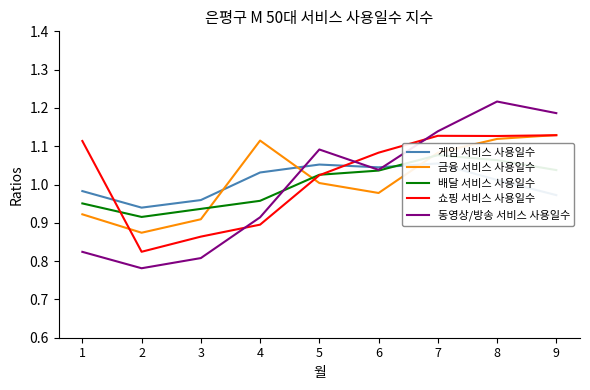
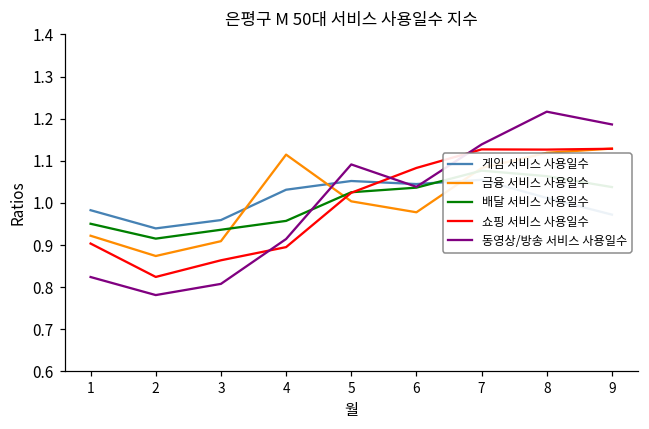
쇼핑 서비스 사용일수, 1: 1.11 -> 0.90
